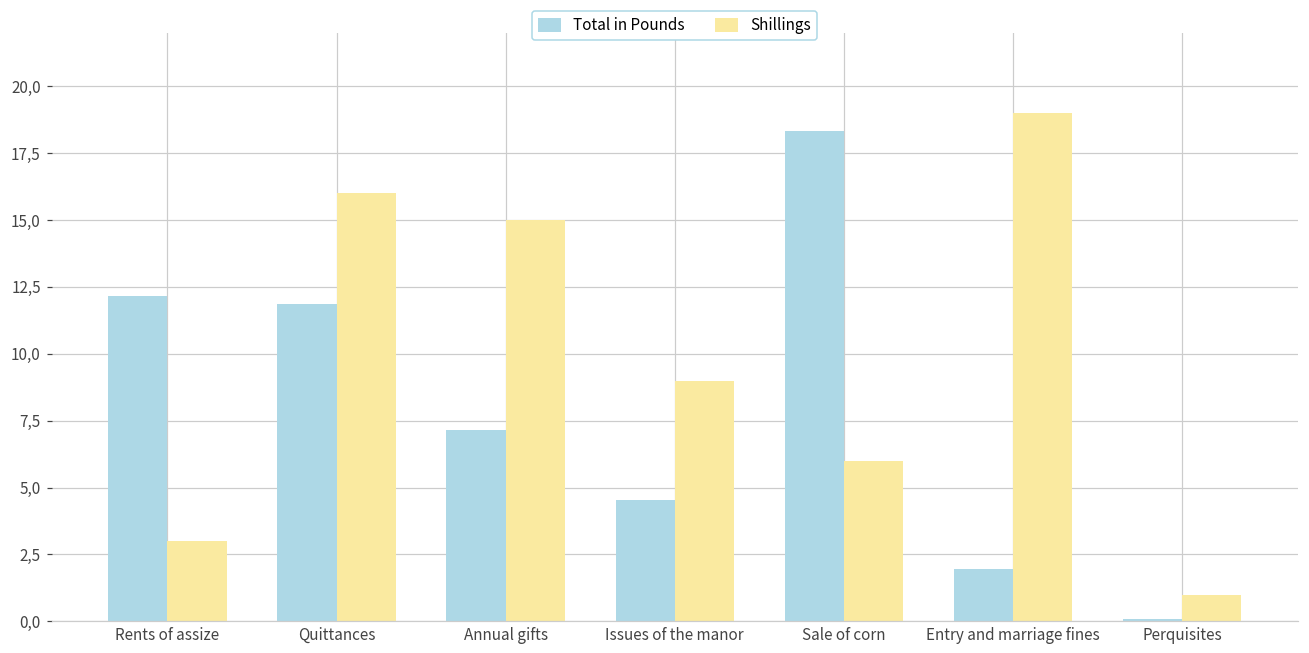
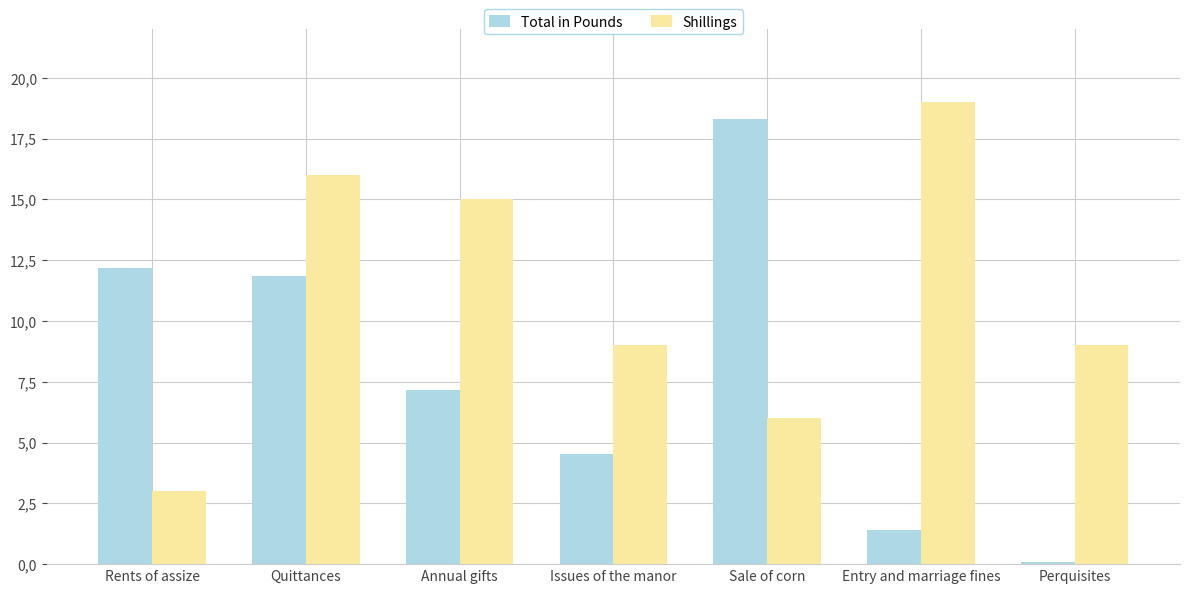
Total in Pounds, Entry and marriage fines: 20 -> 14
Shillings, Perquisites: 10 -> 90
